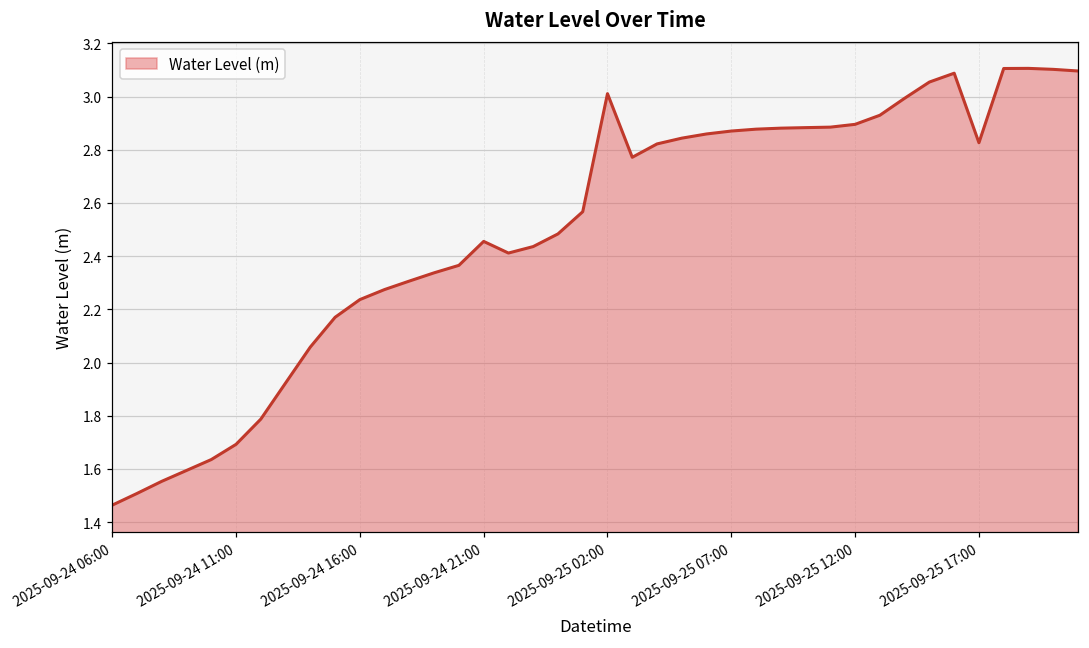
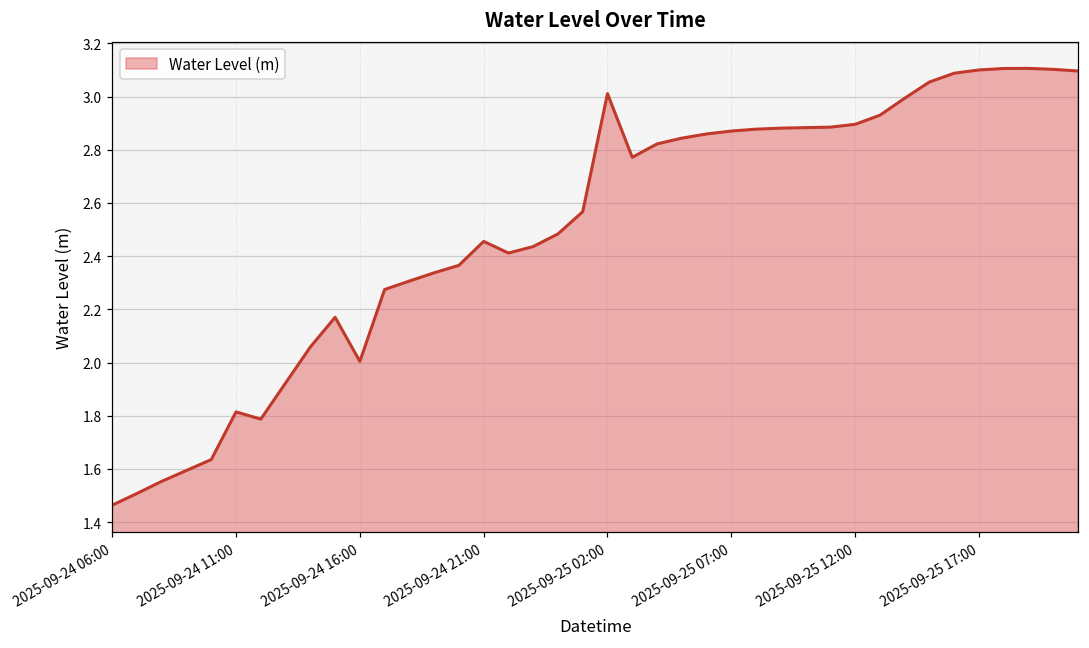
2025-09-24 11:00: 1.69 -> 1.81
2025-09-24 16:00: 2.24 -> 2.00
2025-09-25 17:00: 2.83 -> 3.10
